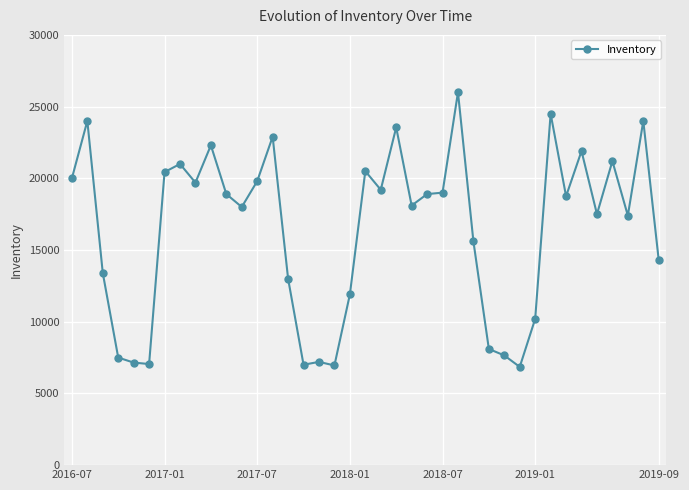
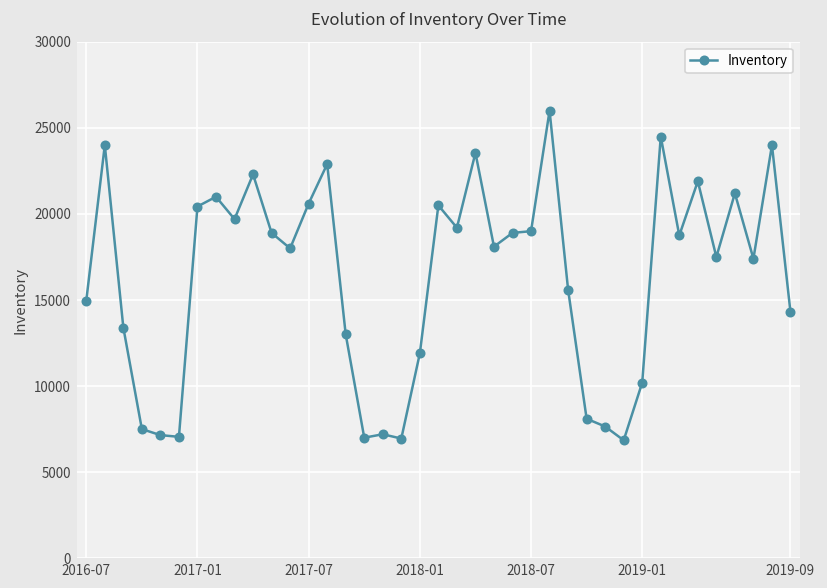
2016-07: 20000 -> 15000
2017-07: 19800 -> 20600
